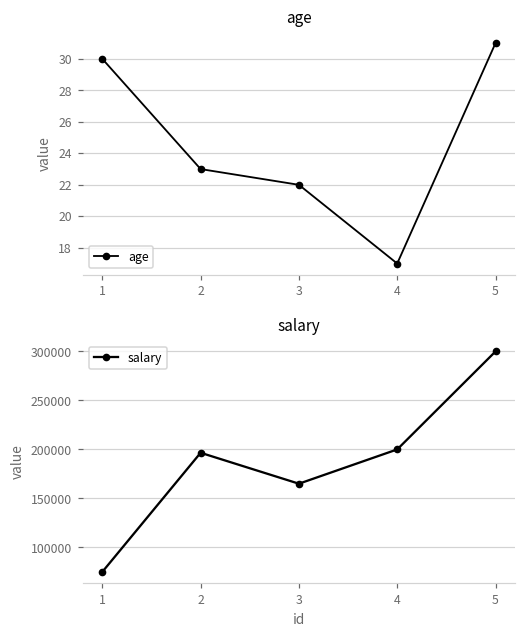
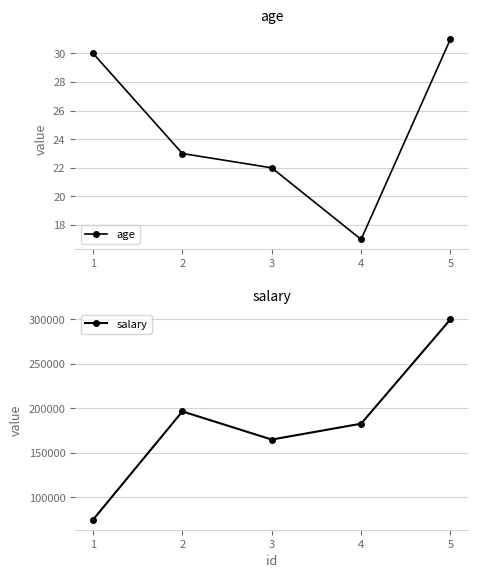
salary, 4: 200000 -> 180000
